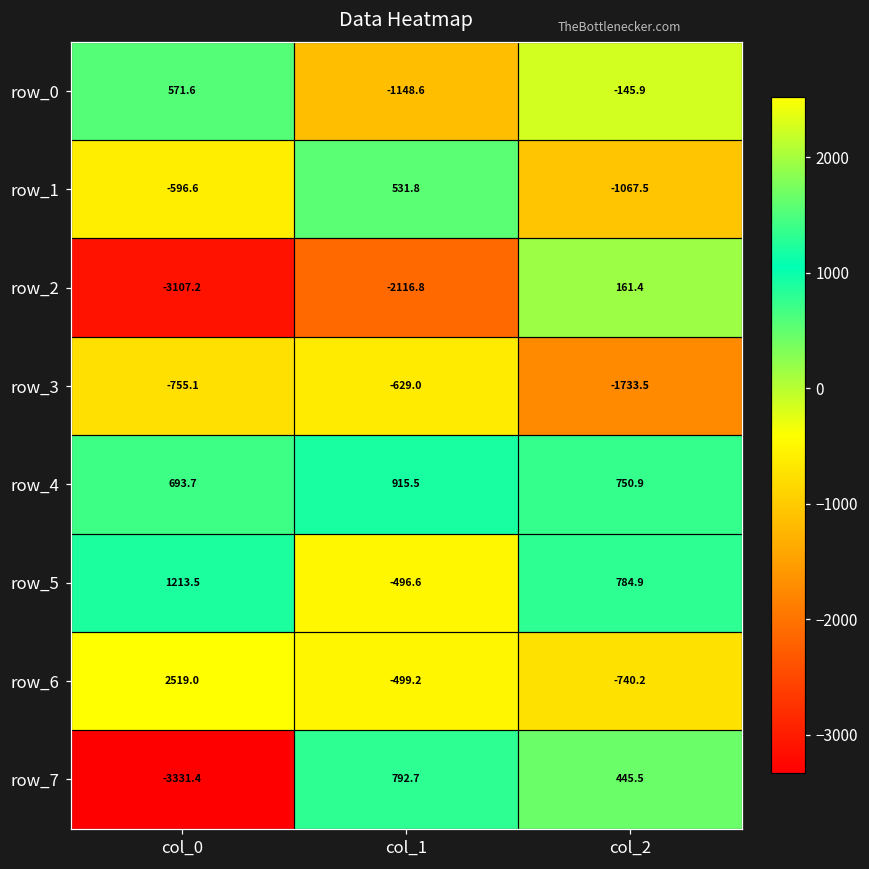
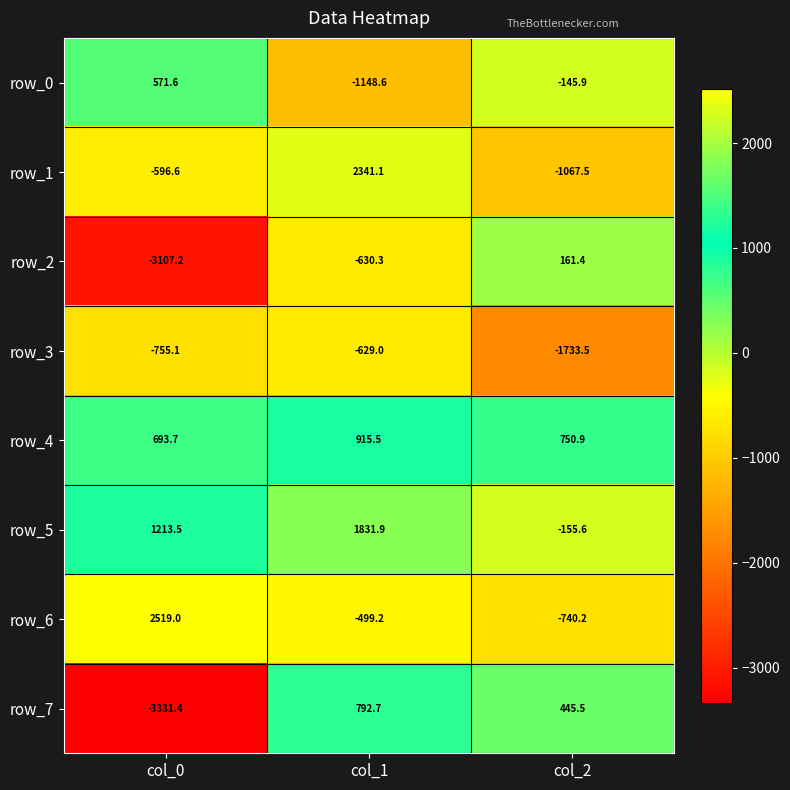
row_1, col_1: 531.8 -> 2341.1
row_2, col_1: -2116.8 -> -630.3
row_5, col_1: -496.6 -> 1831.9
row_5, col_2: 784.9 -> -155.6
